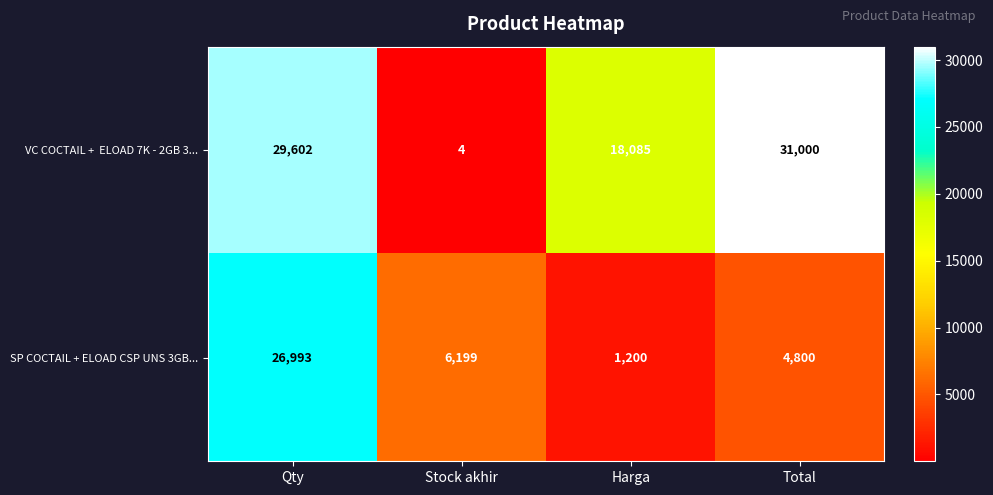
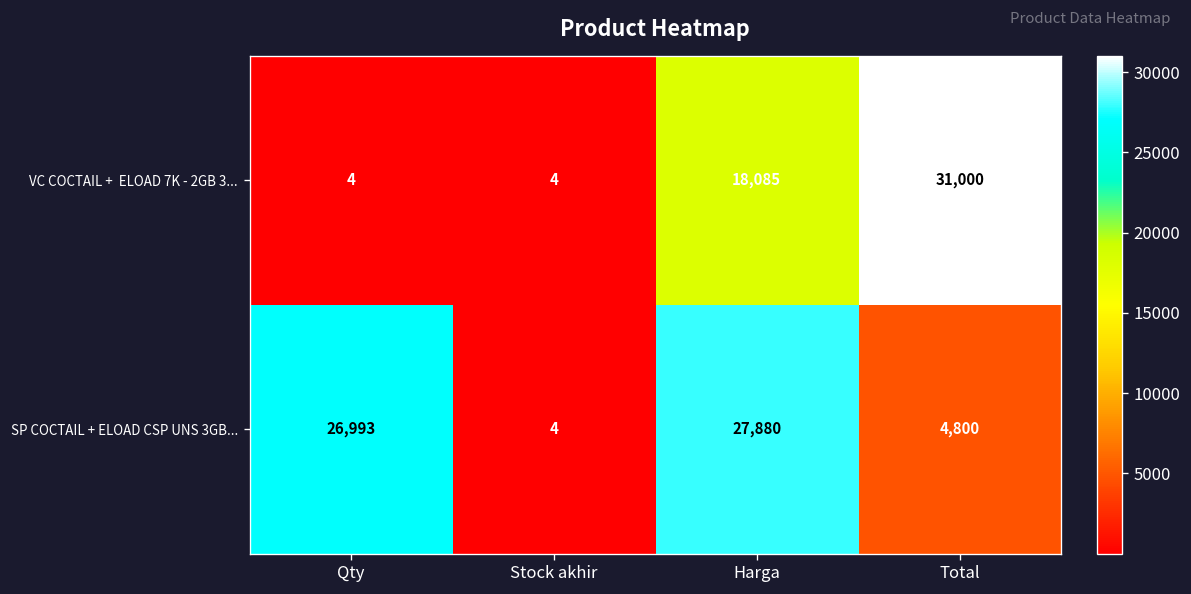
VC COCTAIL + ELOAD 7K - 2GB 3..., Qty: 29,602 -> 4
SP COCTAIL + ELOAD CSP UNS 3GB..., Stock akhir: 6,199 -> 4
SP COCTAIL + ELOAD CSP UNS 3GB..., Harga: 1,200 -> 27,880
